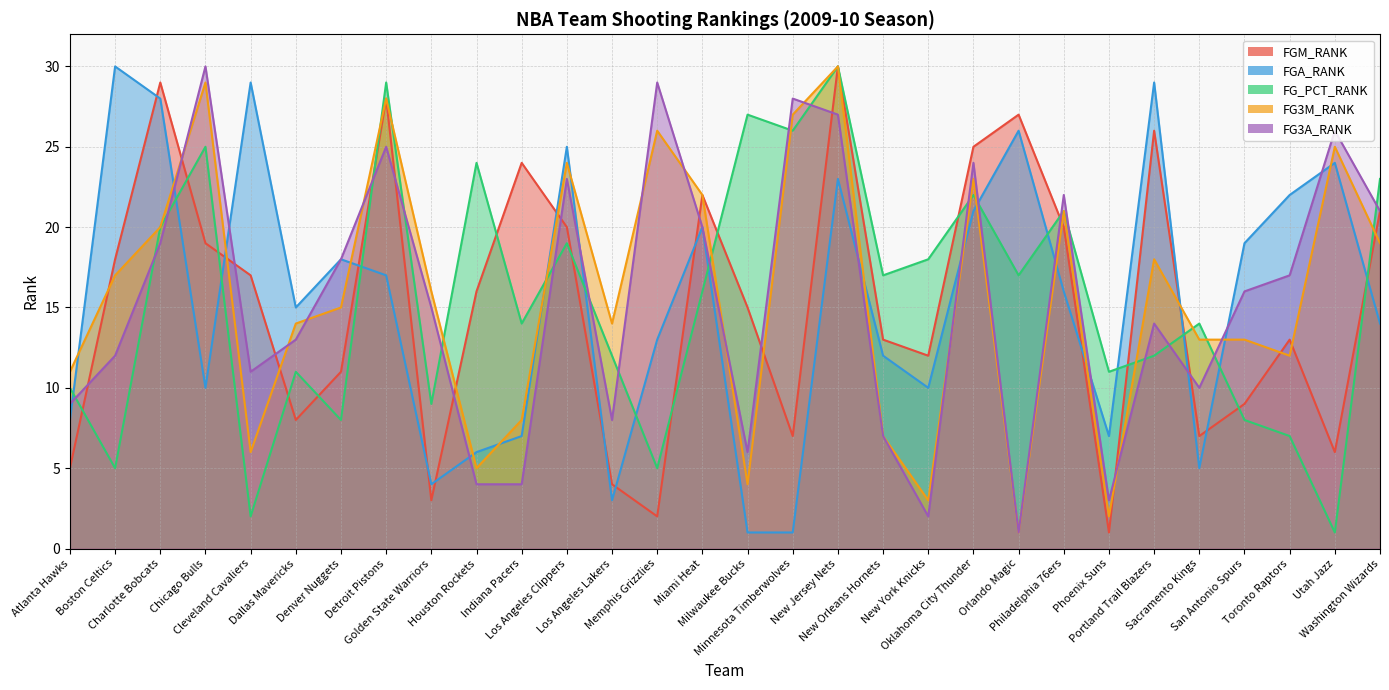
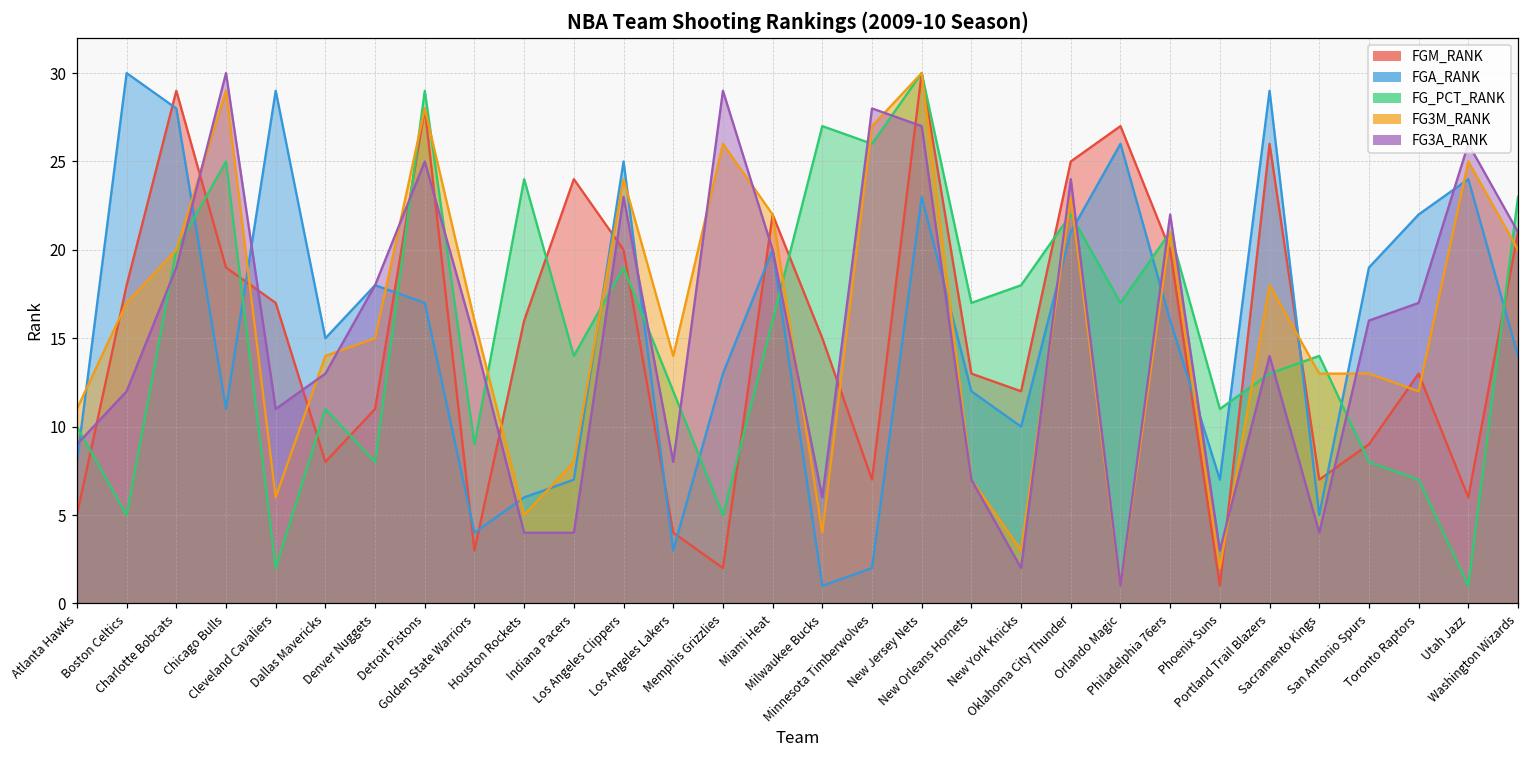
FGA_RANK, Chicago Bulls: 10 -> 11
FGA_RANK, Minnesota Timberwolves: 1 -> 2
FG_PCT_RANK, Portland Trail Blazers: 12 -> 13
FG3A_RANK, Sacramento Kings: 10 -> 4
FG3M_RANK, Washington Wizards: 19 -> 20
